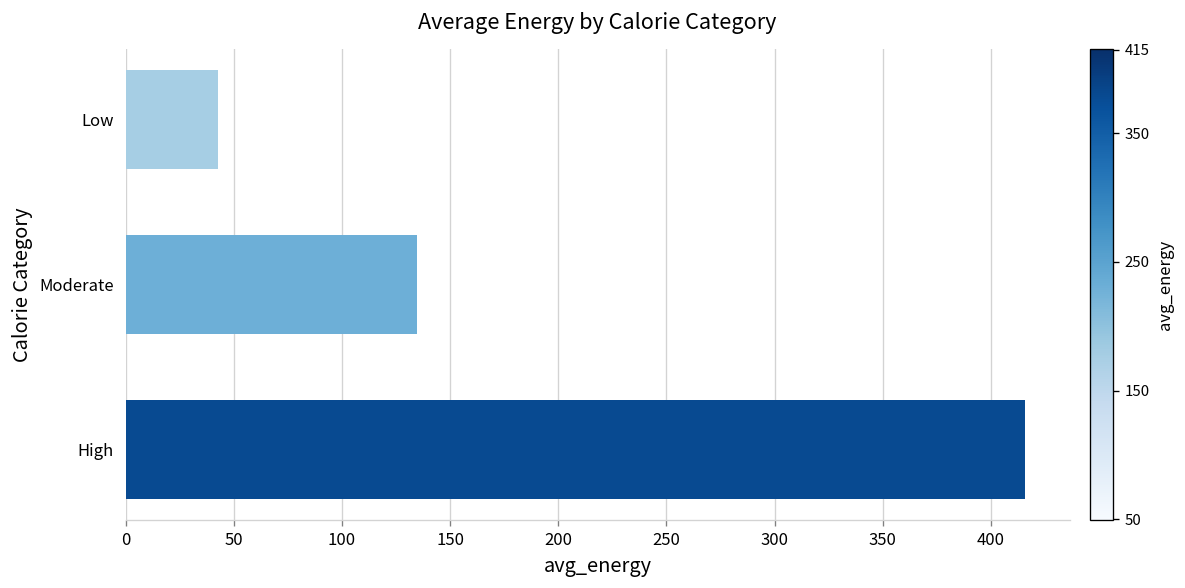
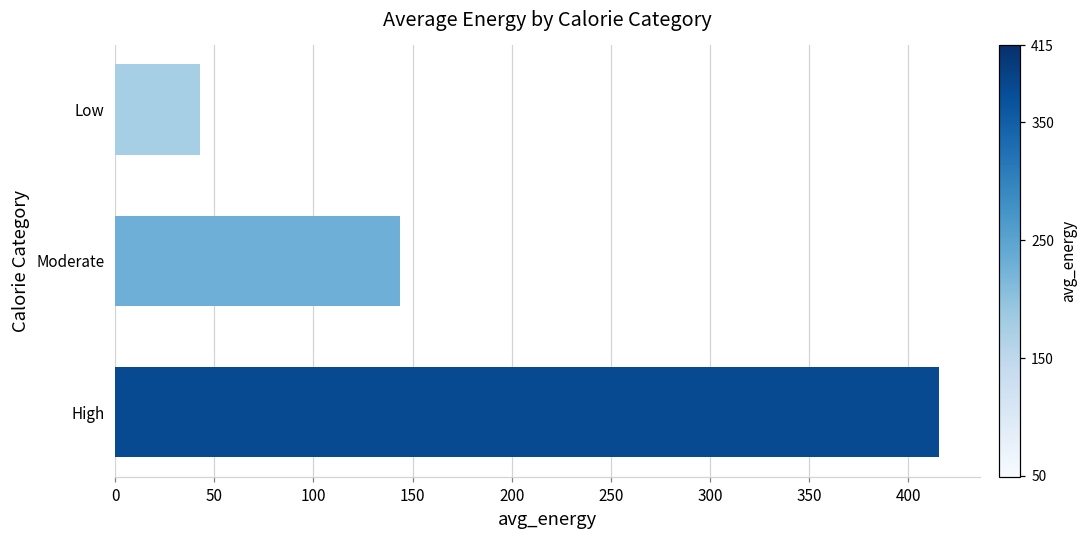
Moderate: 135 -> 144
